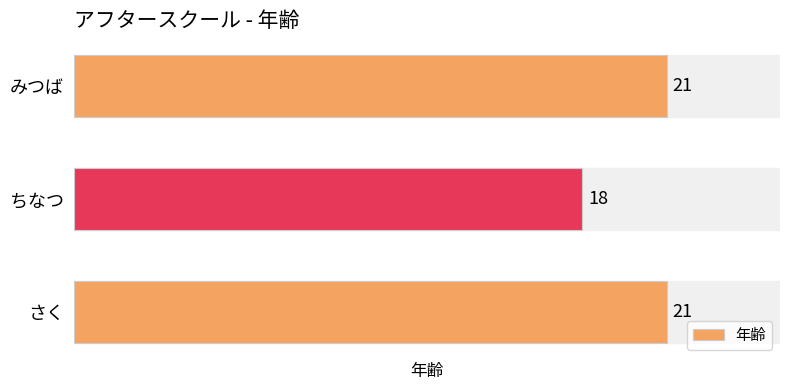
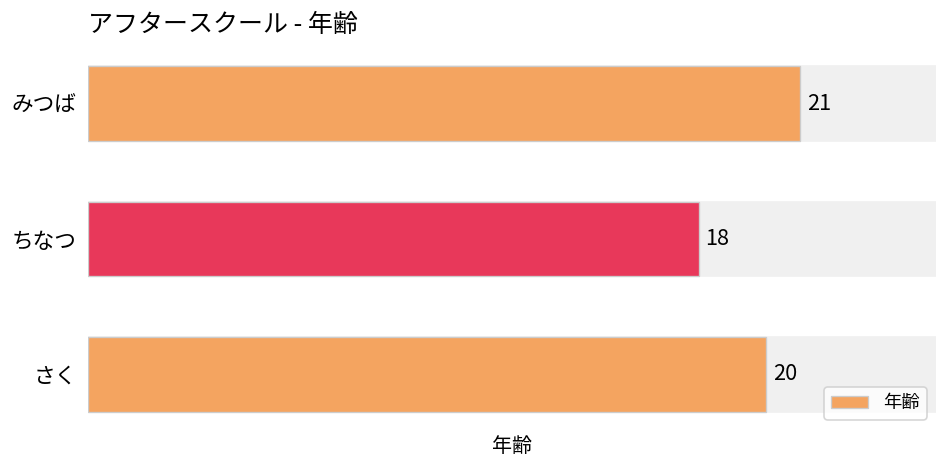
さく: 21 -> 20
